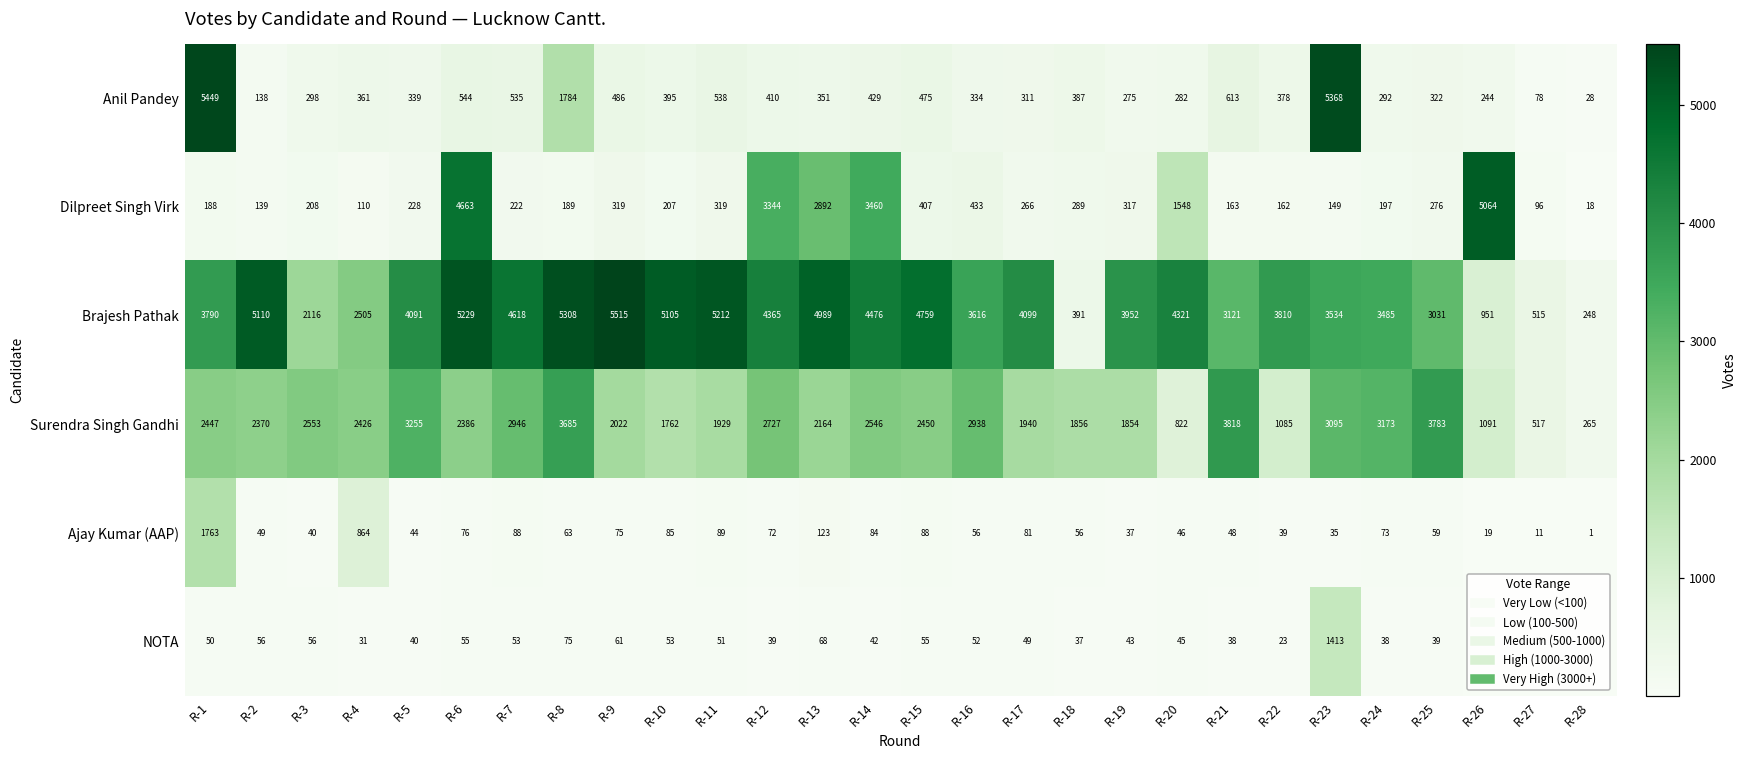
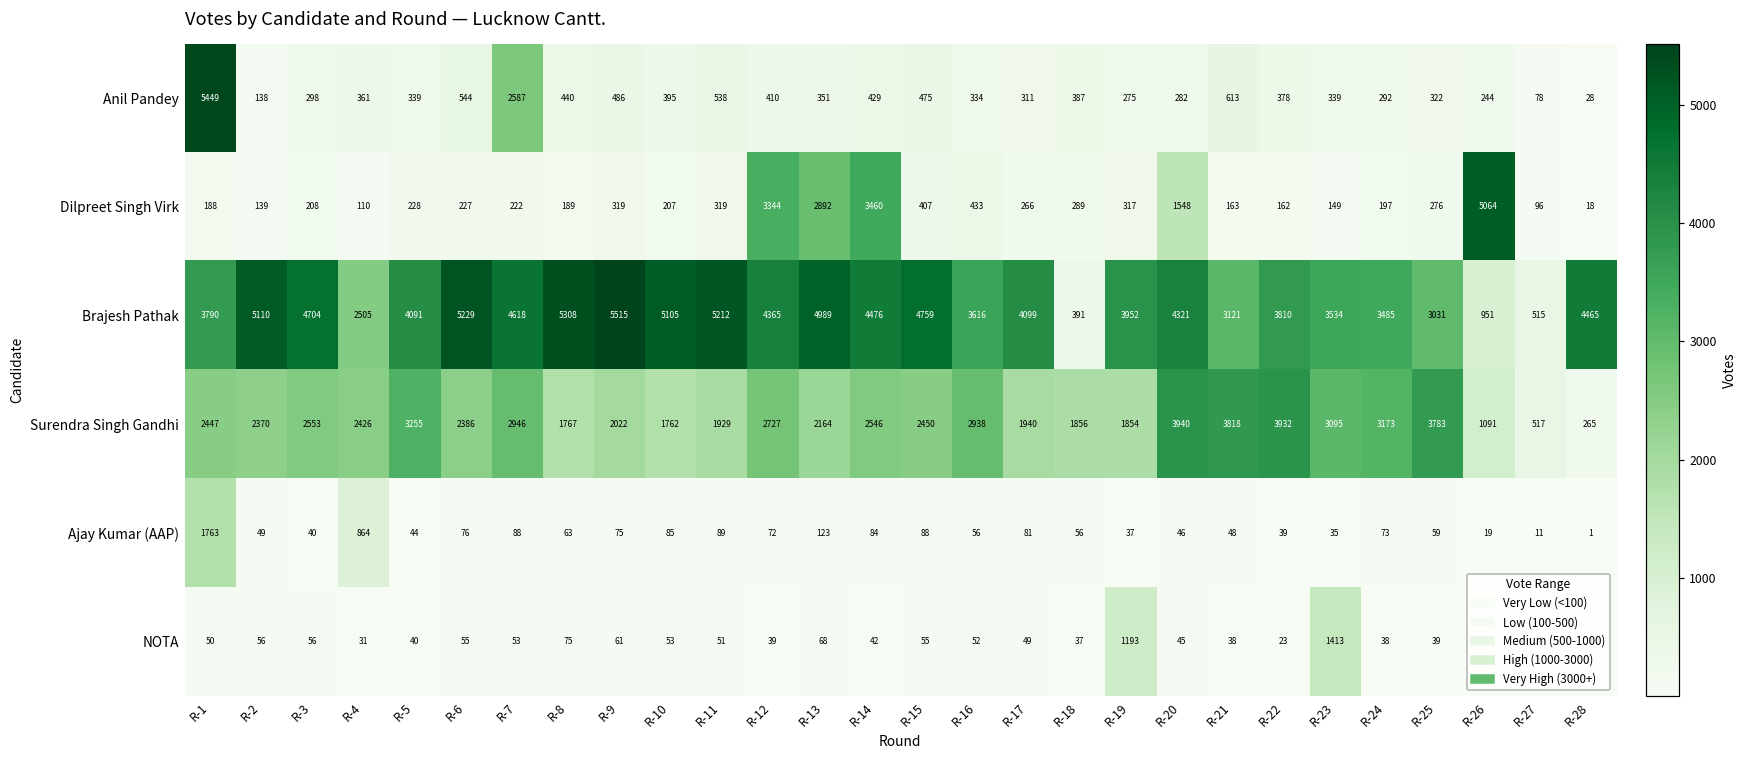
Anil Pandey, R-7: 535 -> 2587
Anil Pandey, R-8: 1784 -> 440
Anil Pandey, R-23: 5368 -> 339
Dilpreet Singh Virk, R-6: 4663 -> 227
Brajesh Pathak, R-3: 2116 -> 4704
Brajesh Pathak, R-28: 248 -> 4465
Surendra Singh Gandhi, R-8: 3685 -> 1767
Surendra Singh Gandhi, R-20: 822 -> 3940
Surendra Singh Gandhi, R-22: 1085 -> 3932
NOTA, R-19: 43 -> 1193
